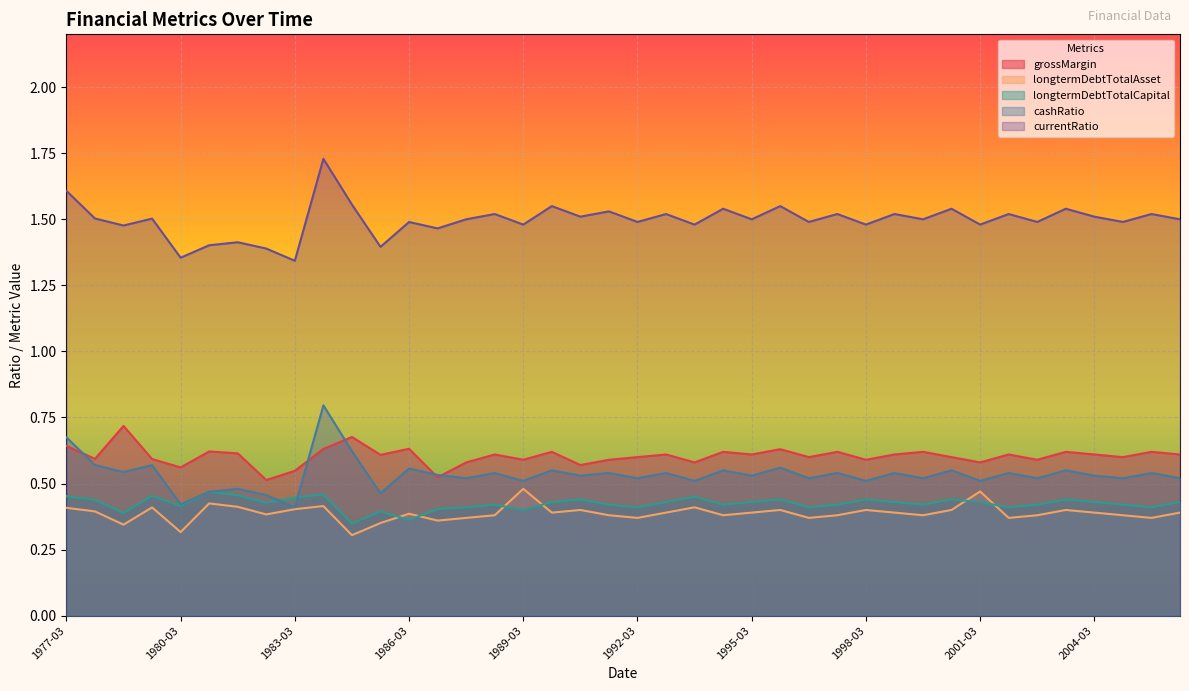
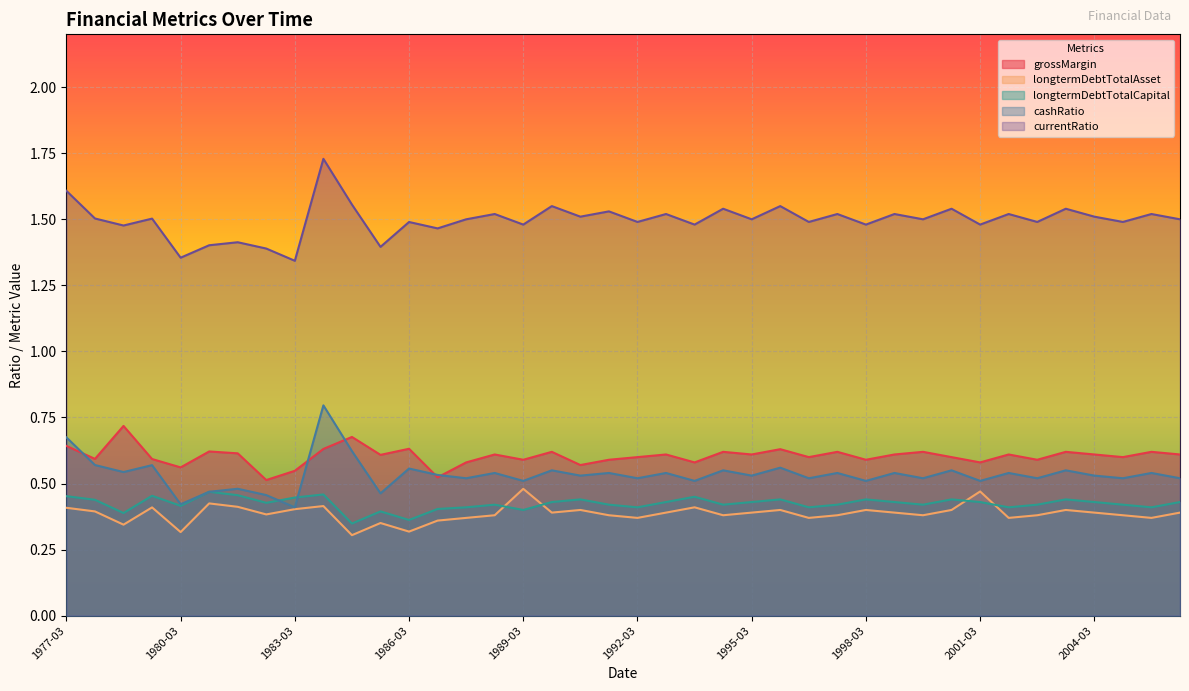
longtermDebtTotalAsset, 1986-03: 0.39 -> 0.32
